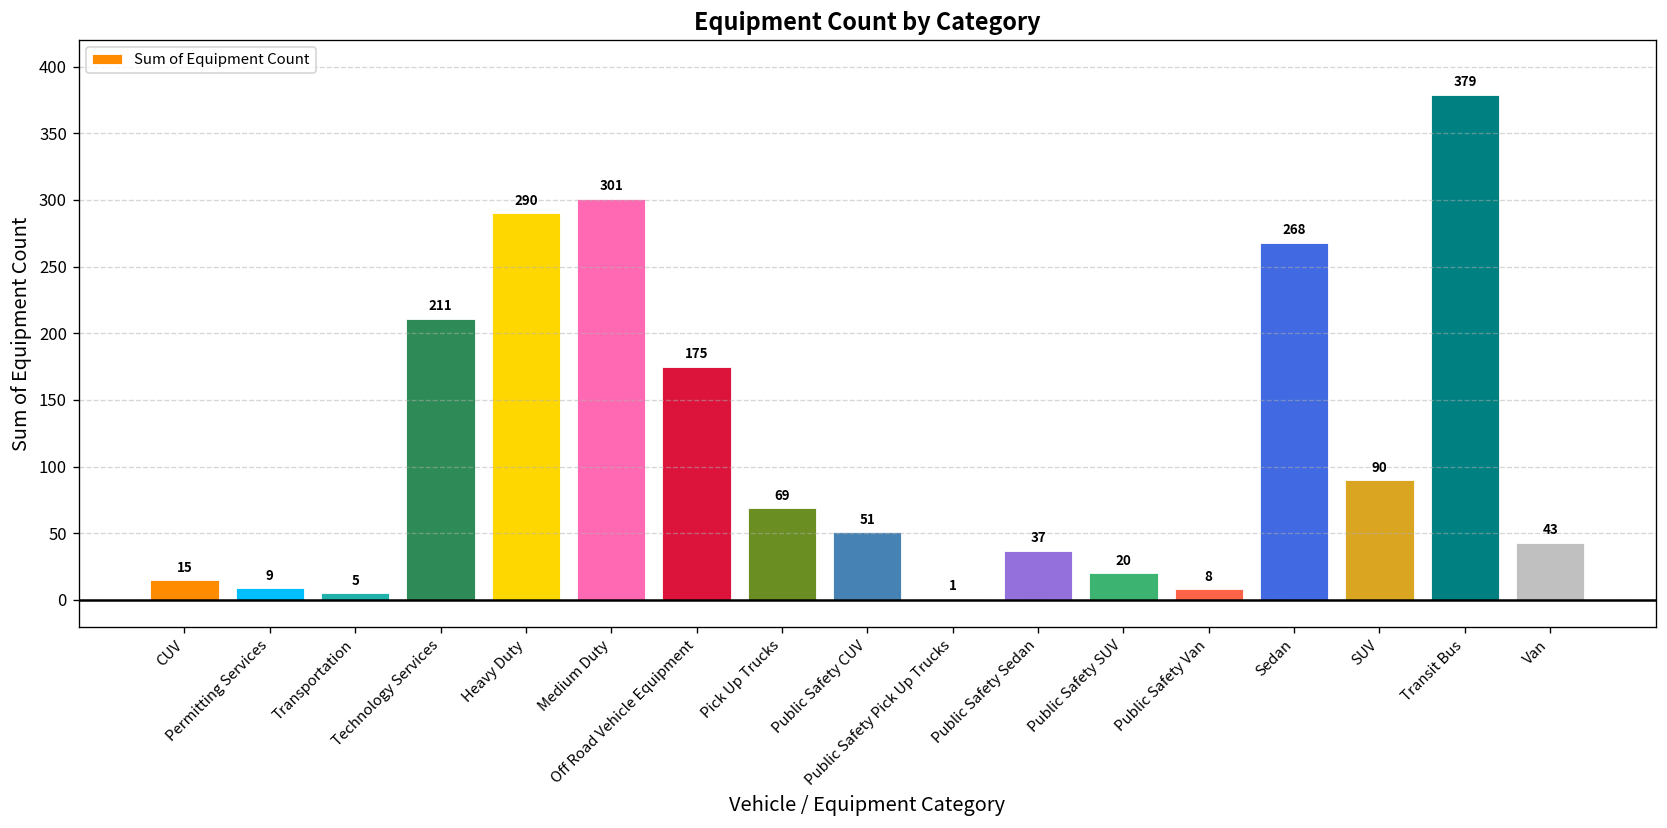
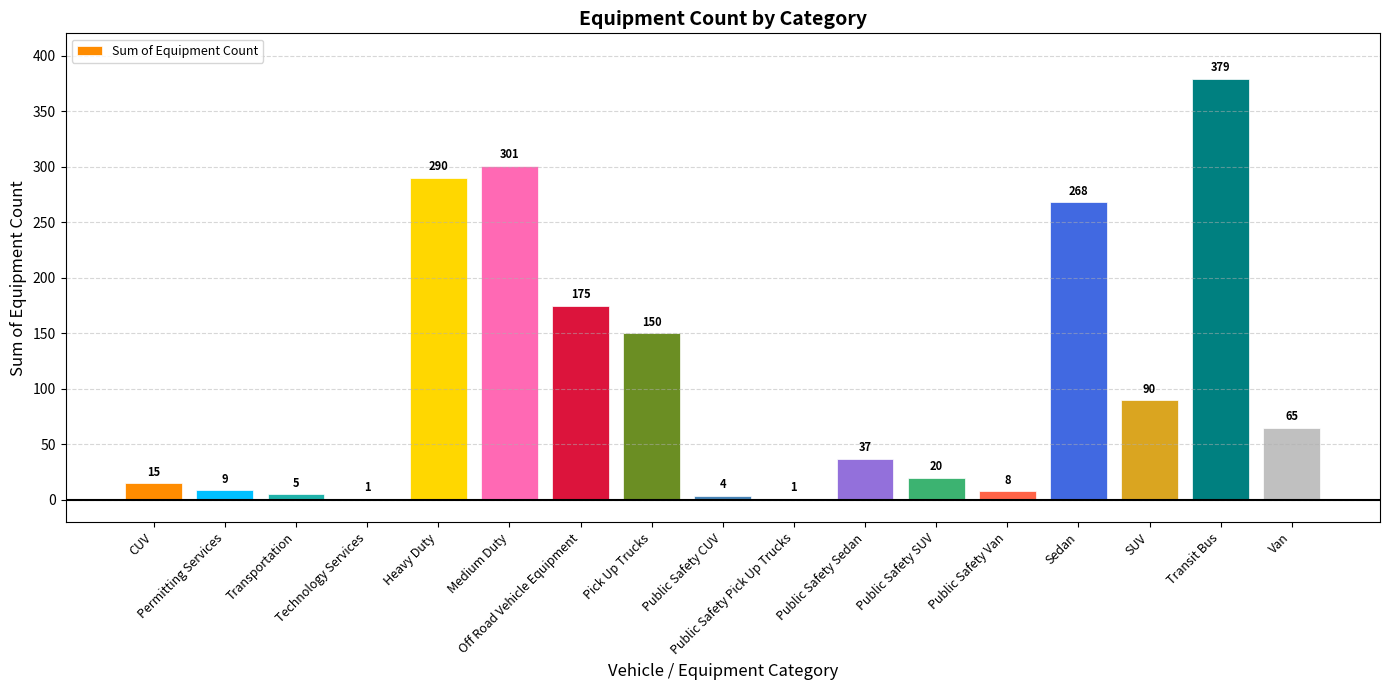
Technology Services: 211 -> 1
Pick Up Trucks: 69 -> 150
Public Safety CUV: 51 -> 4
Van: 43 -> 65
